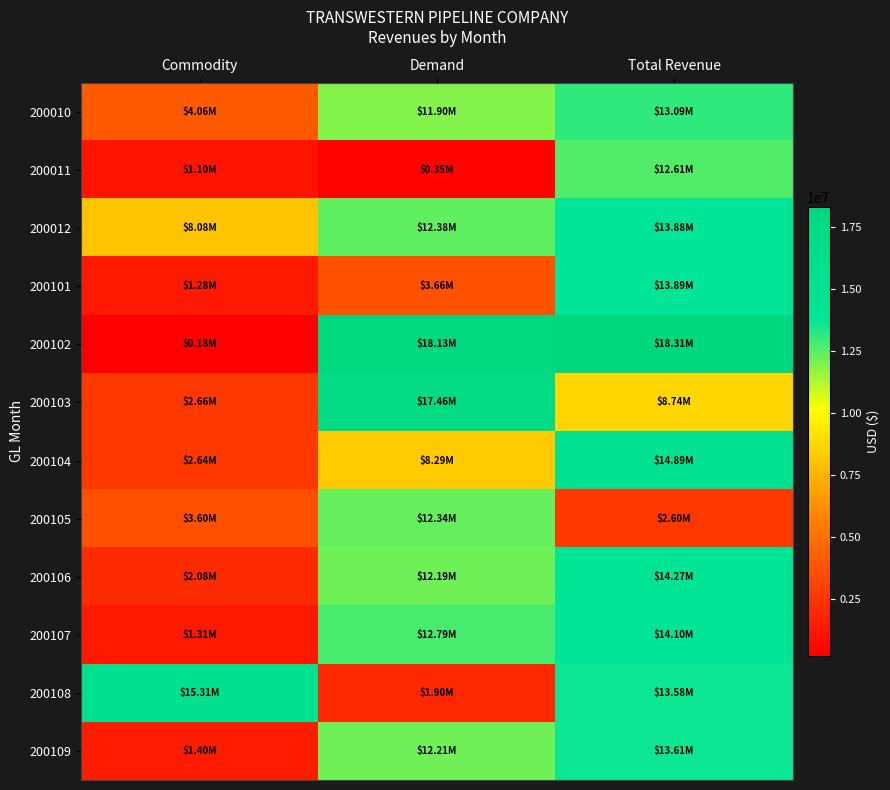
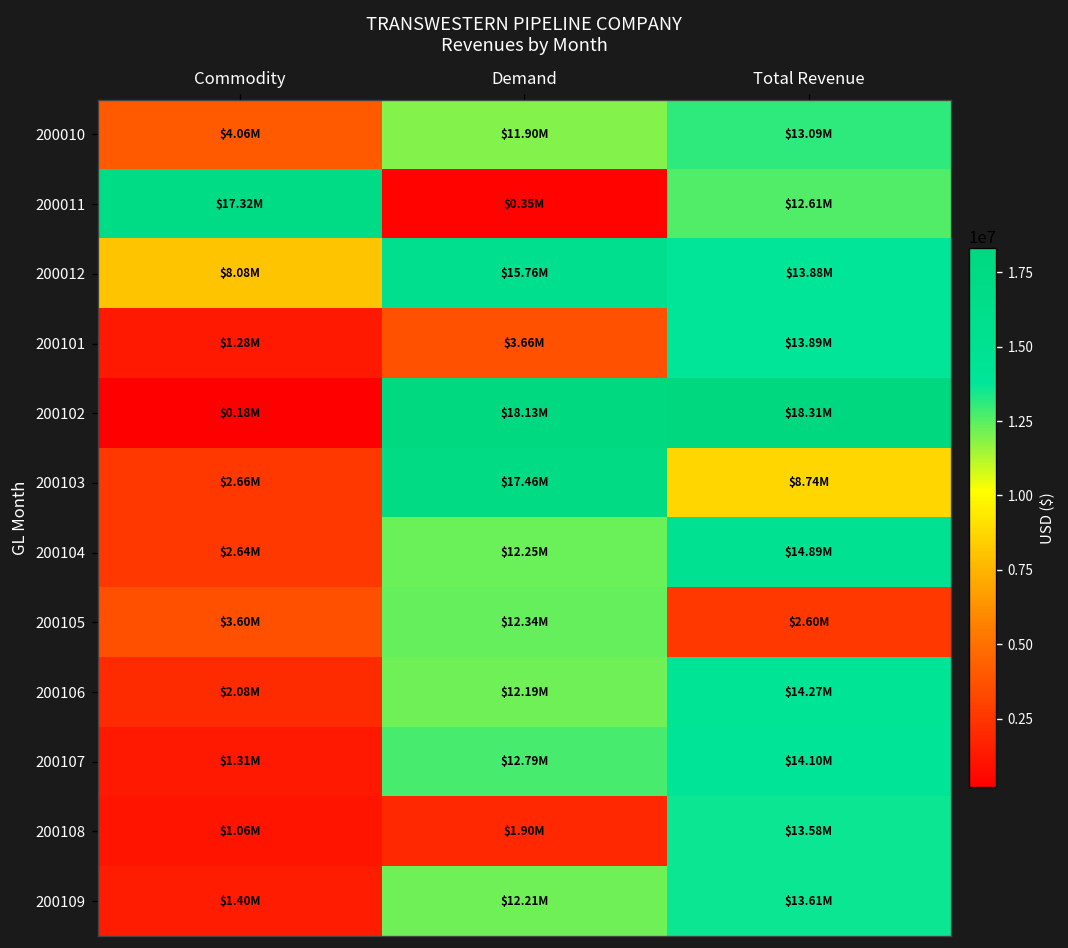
200011, Commodity: $1.10M -> $17.32M
200012, Demand: $12.38M -> $15.76M
200104, Demand: $8.29M -> $12.25M
200108, Commodity: $15.31M -> $1.06M
